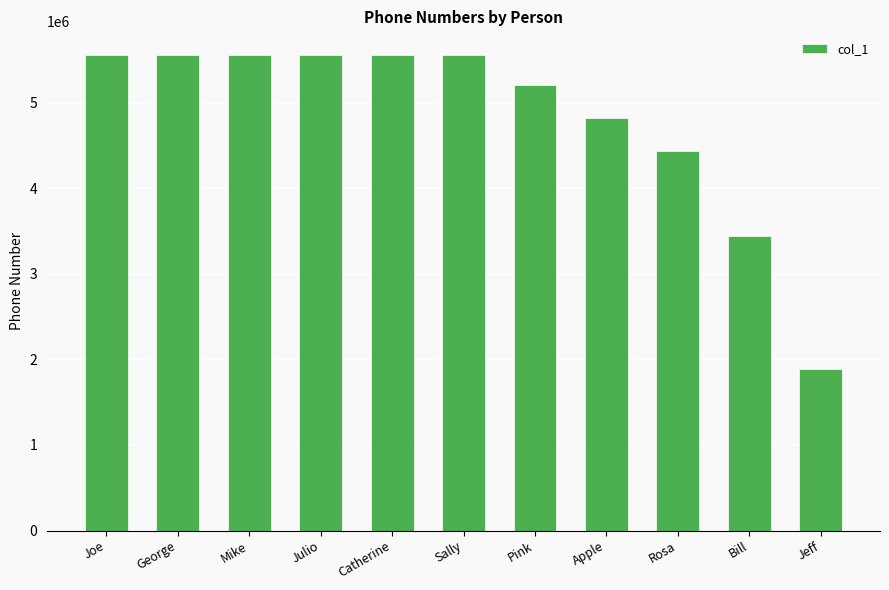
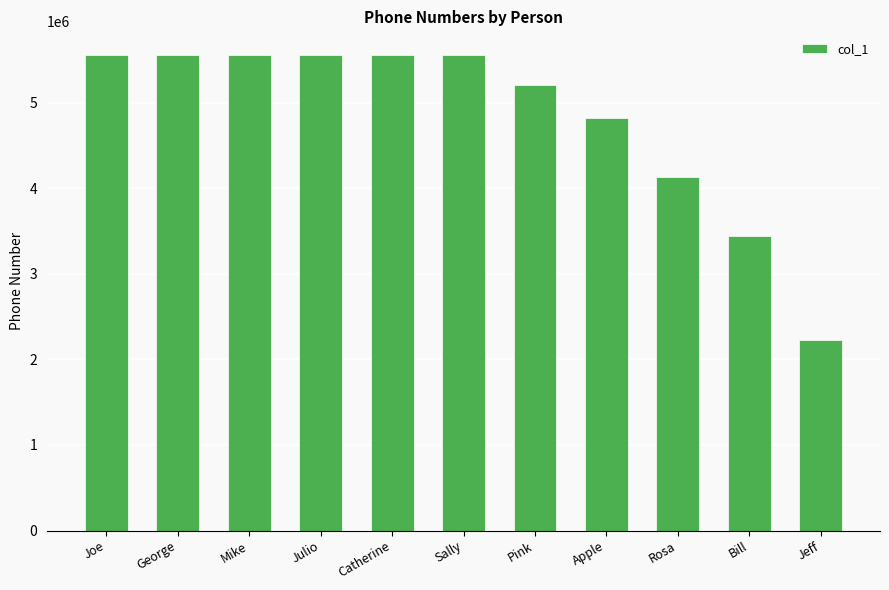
Rosa: 4400000 -> 4100000
Jeff: 1900000 -> 2200000
